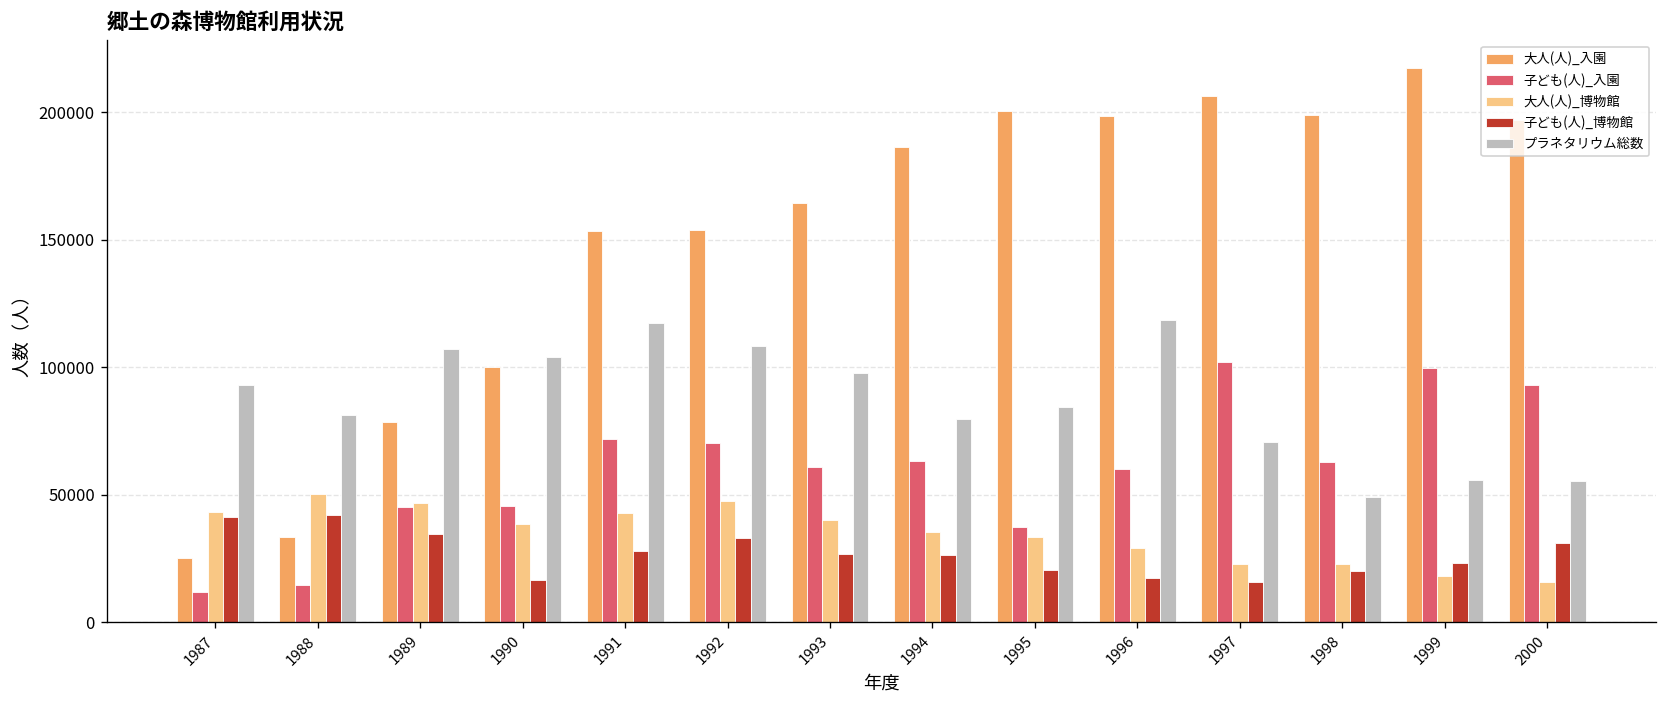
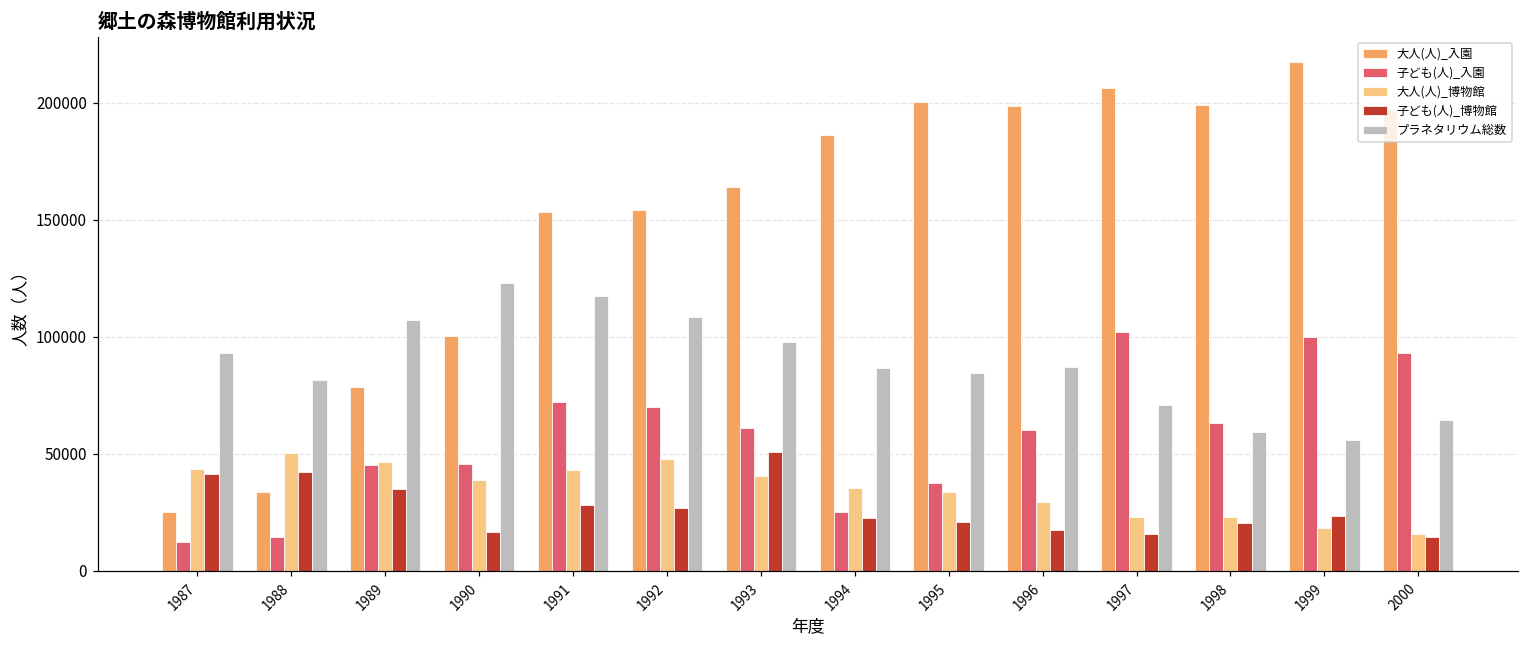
プラネタリウム総数, 1990: 104000 -> 123000
子ども(人)_博物館, 1992: 33000 -> 27000
子ども(人)_博物館, 1993: 27000 -> 51000
子ども(人)_入園, 1994: 63000 -> 25000
子ども(人)_博物館, 1994: 27000 -> 22000
プラネタリウム総数, 1994: 80000 -> 87000
プラネタリウム総数, 1996: 119000 -> 87000
プラネタリウム総数, 1998: 49000 -> 59000
子ども(人)_博物館, 2000: 31000 -> 14000
プラネタリウム総数, 2000: 55000 -> 65000
